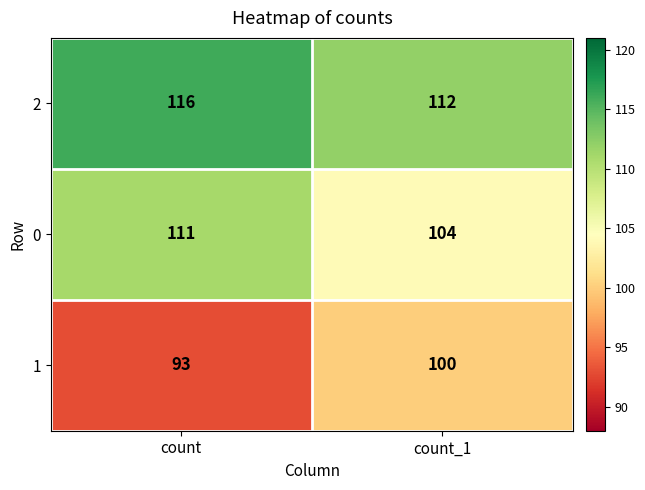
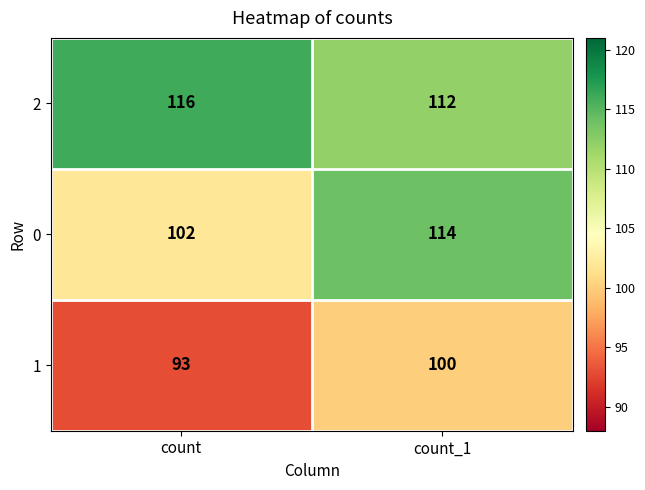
0, count: 111 -> 102
0, count_1: 104 -> 114
